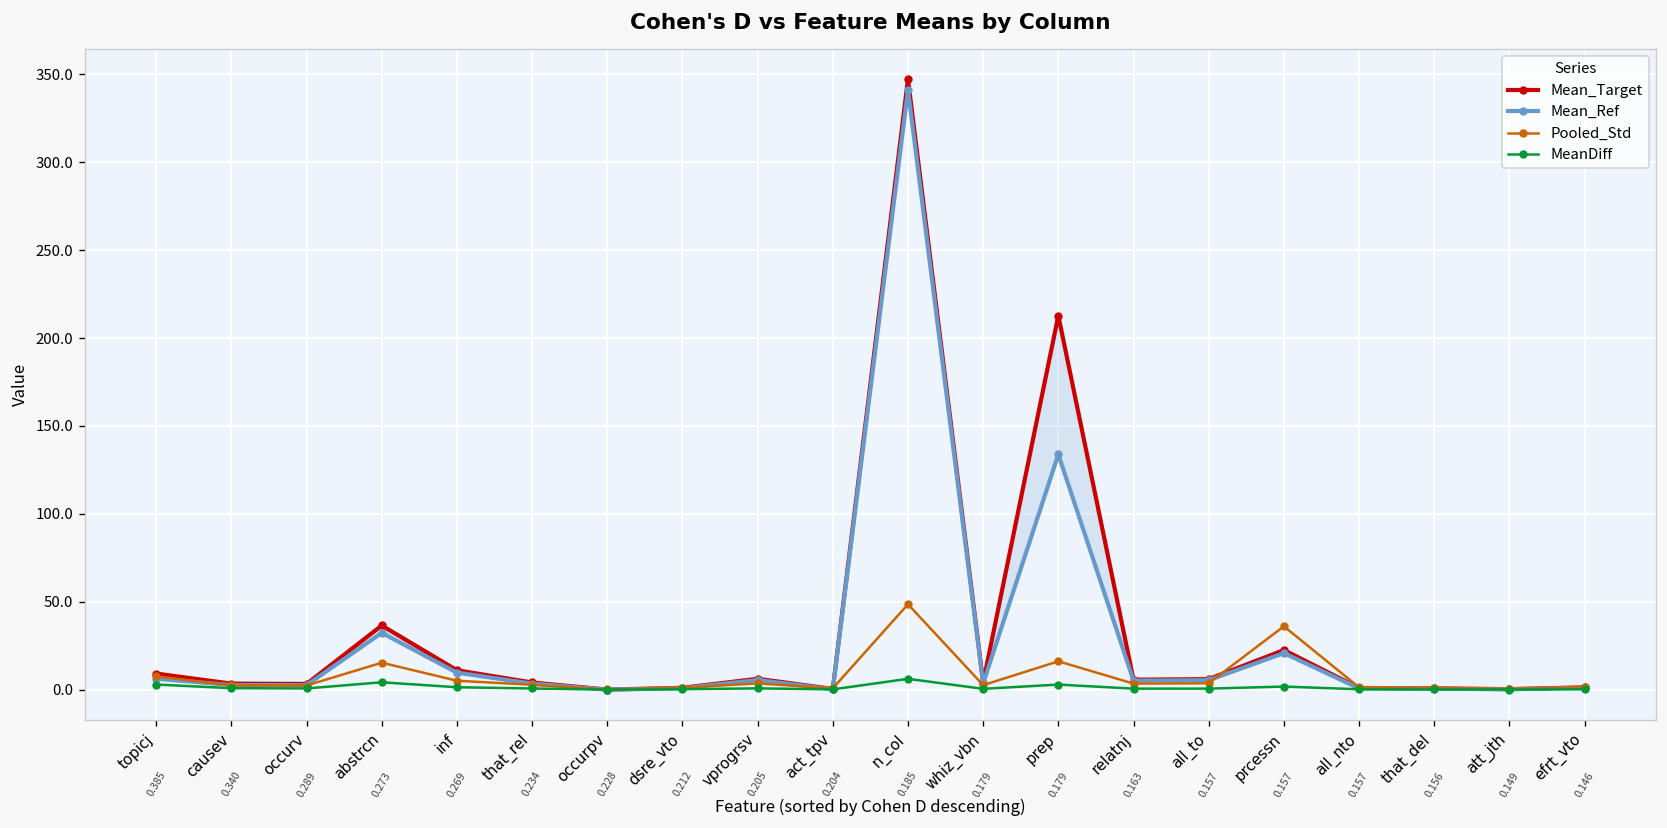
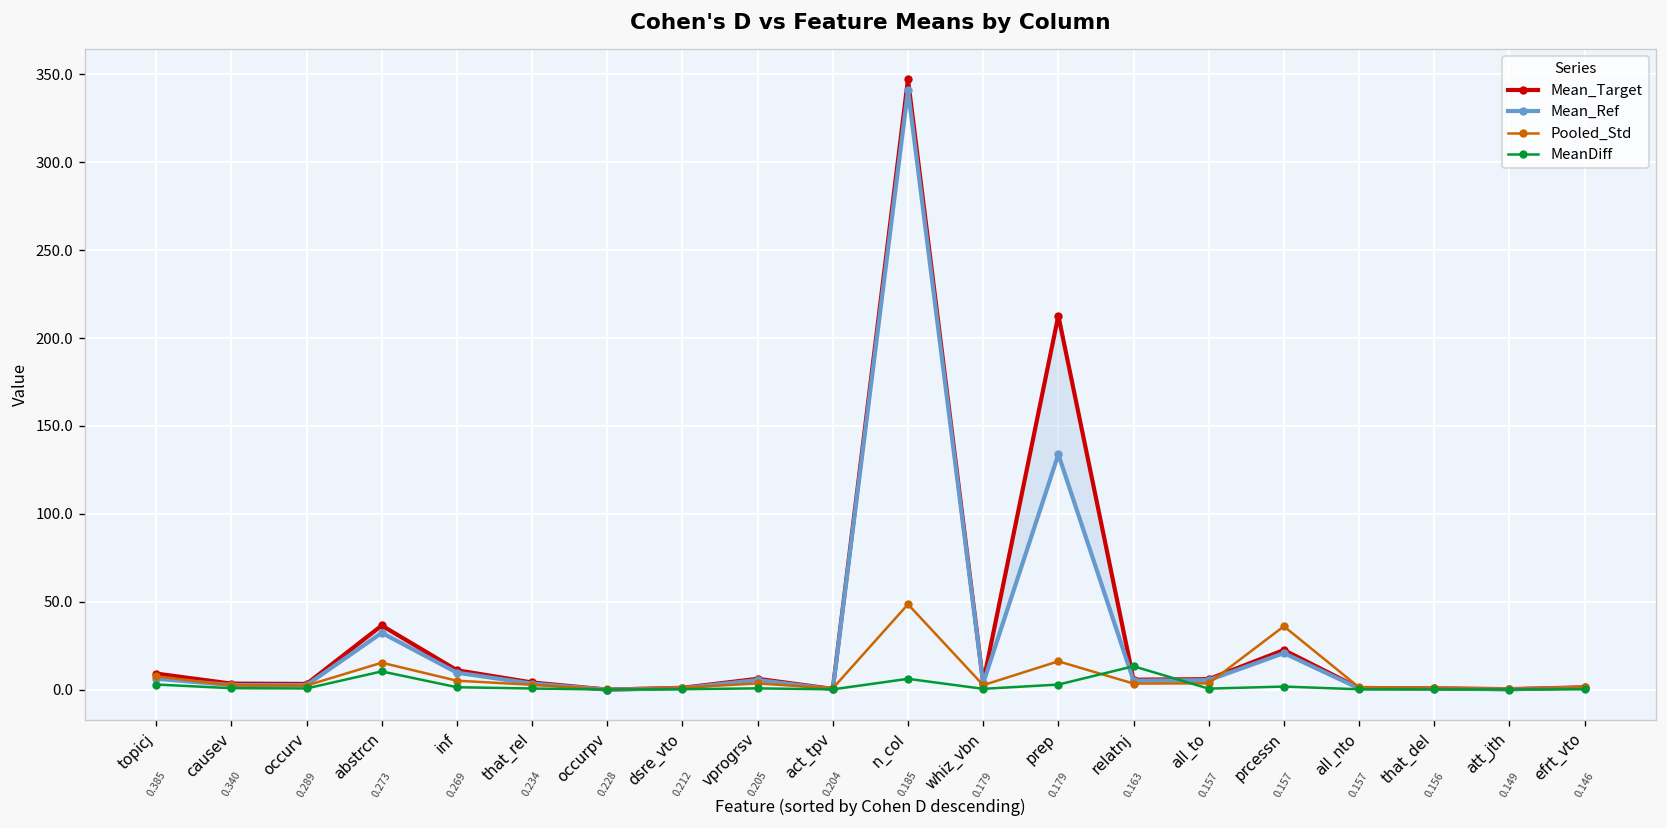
MeanDiff, abstrcn: 4 -> 10
MeanDiff, relatnj: 1 -> 13
